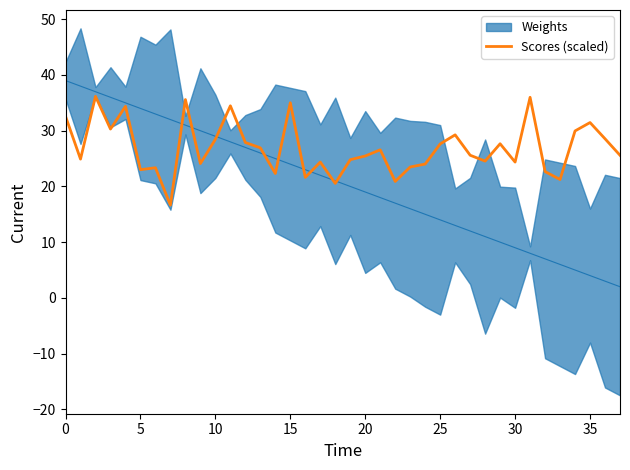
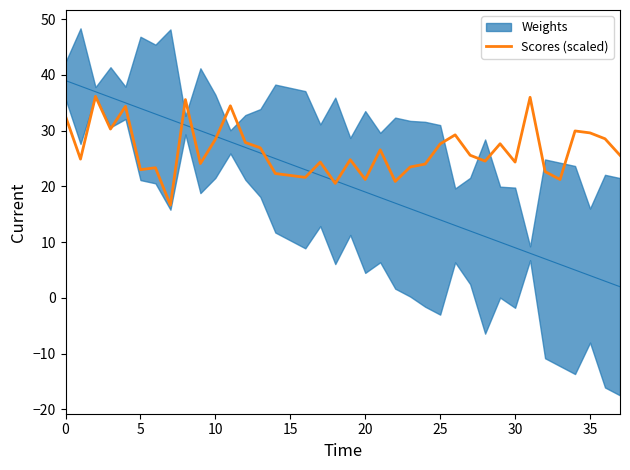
Scores (scaled), 15: 35 -> 22
Scores (scaled), 20: 25 -> 21
Scores (scaled), 35: 31 -> 30
